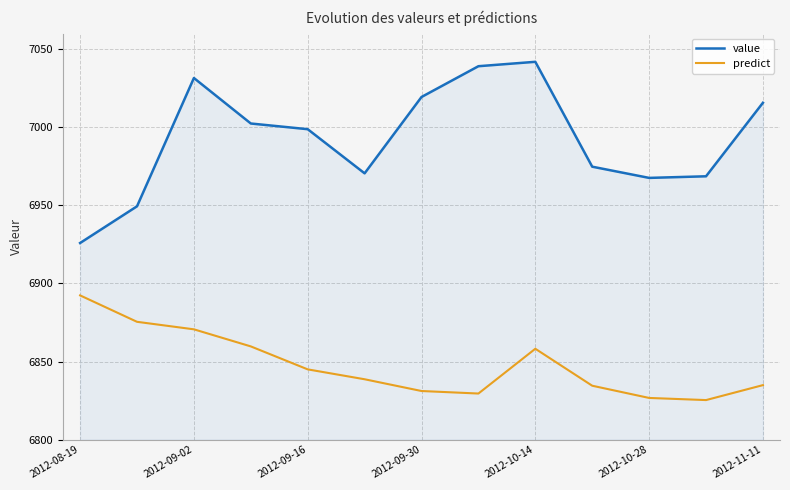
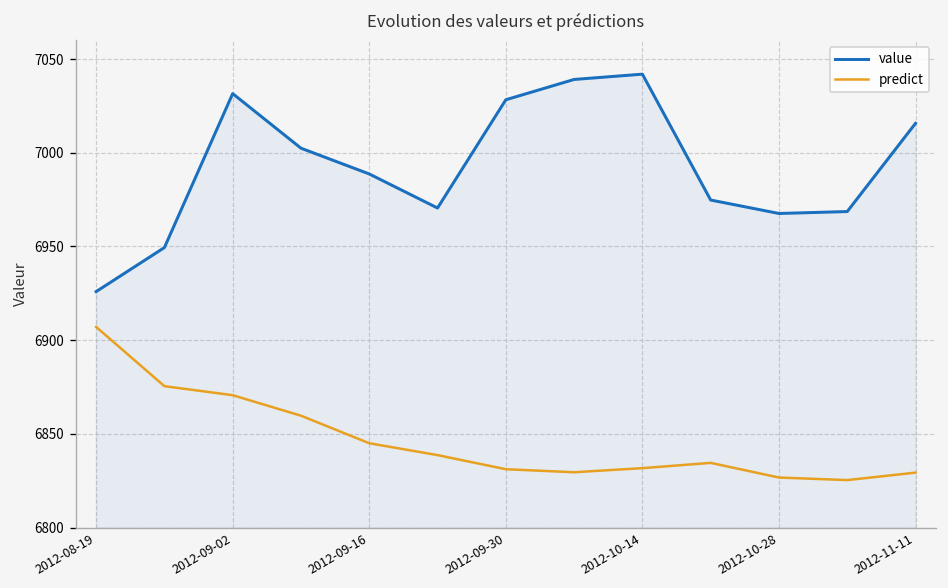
predict, 2012-08-19: 6892 -> 6907
value, 2012-09-16: 6999 -> 6989
value, 2012-09-30: 7019 -> 7028
predict, 2012-10-14: 6858 -> 6832
predict, 2012-11-11: 6835 -> 6829
